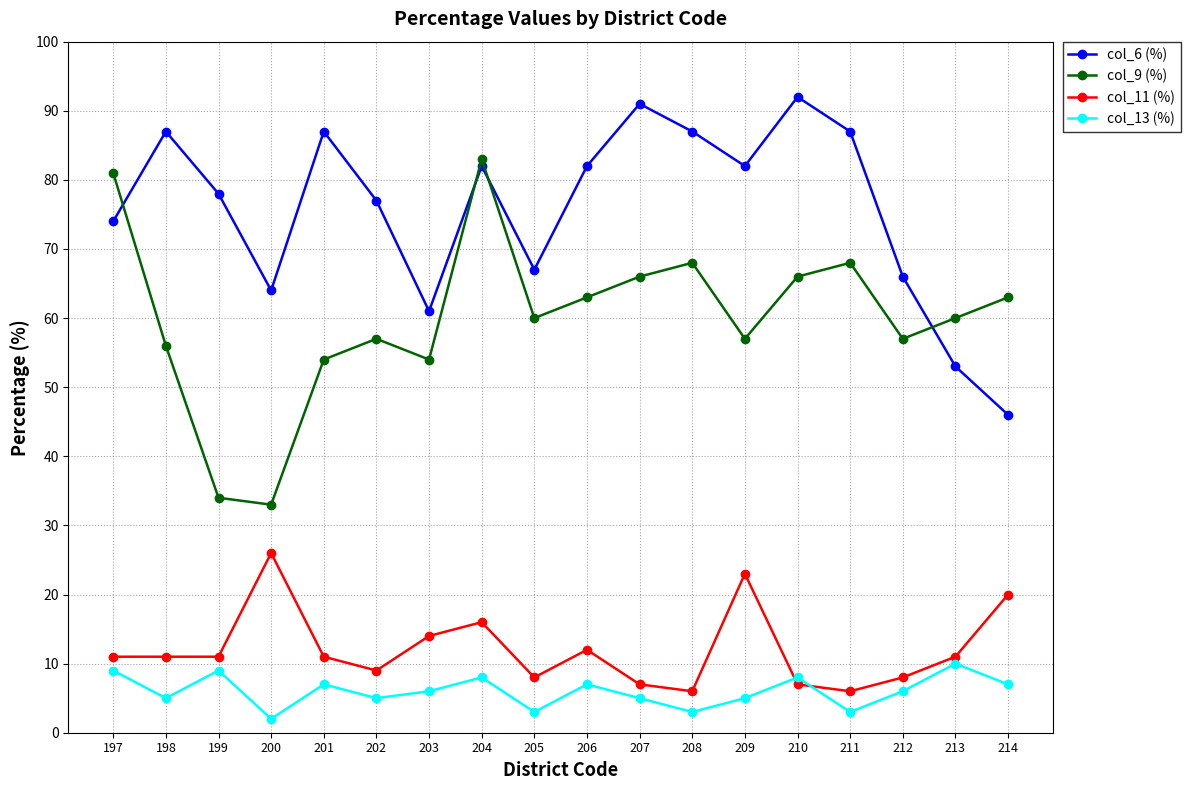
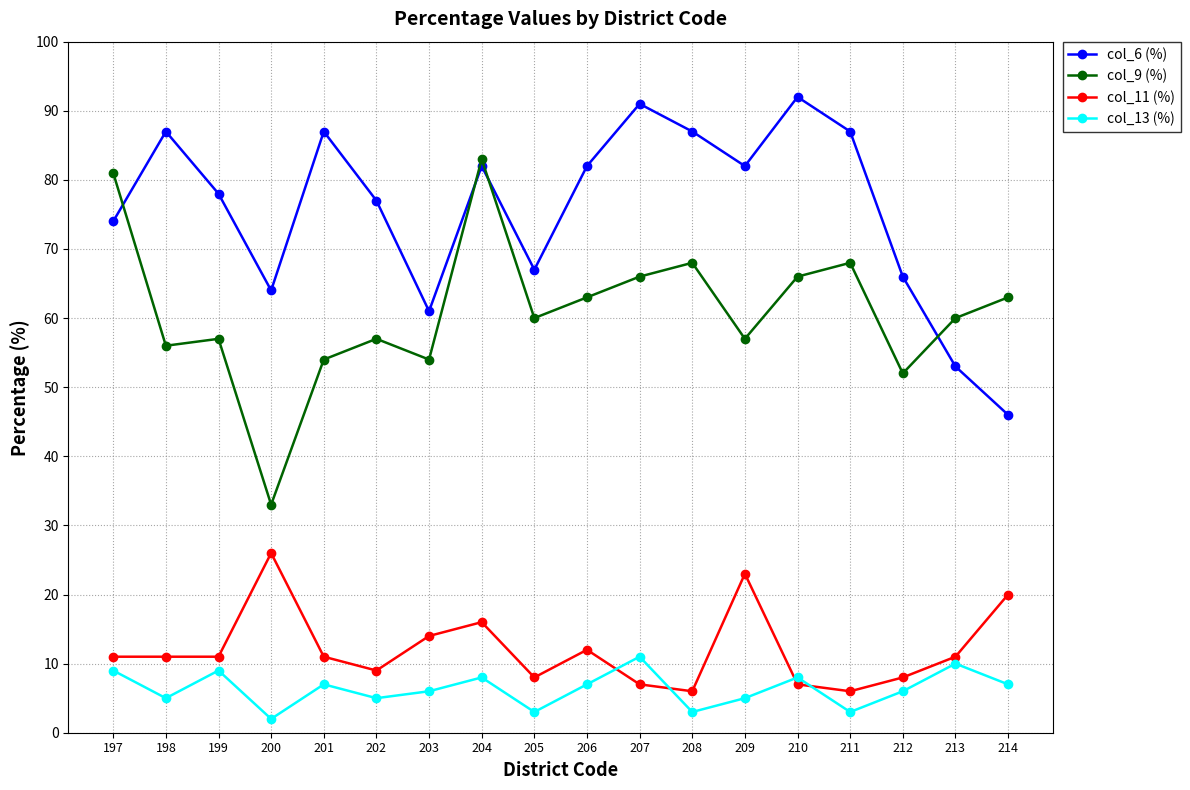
col_9 (%), 199: 34 -> 57
col_13 (%), 207: 5 -> 11
col_9 (%), 212: 57 -> 52
